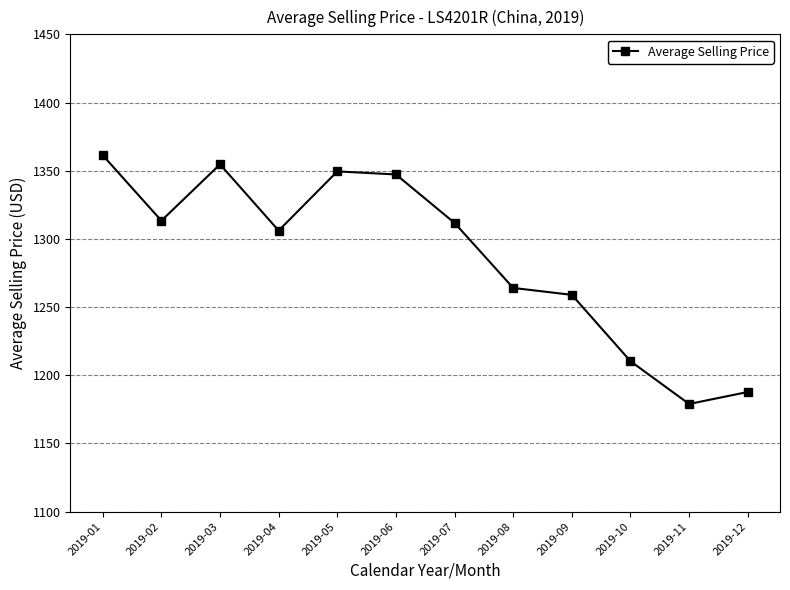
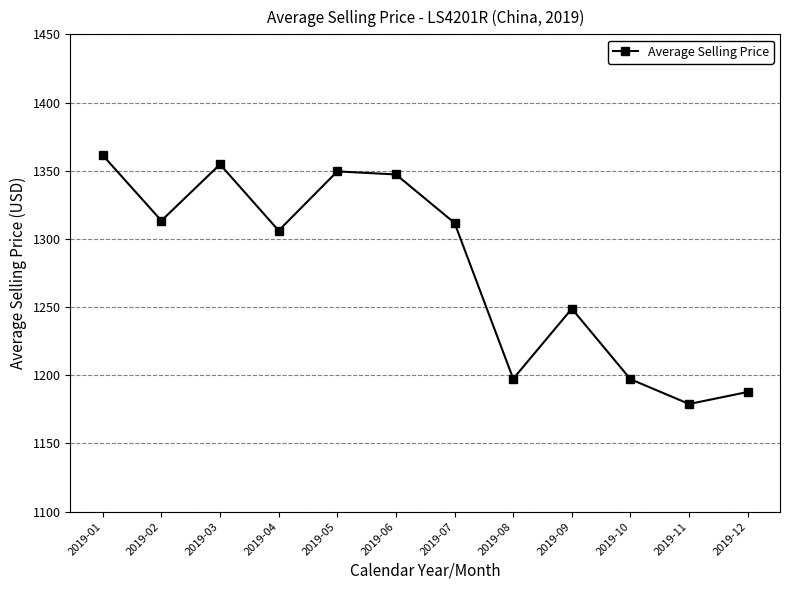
2019-08: 1264 -> 1197
2019-09: 1259 -> 1249
2019-10: 1210 -> 1197
